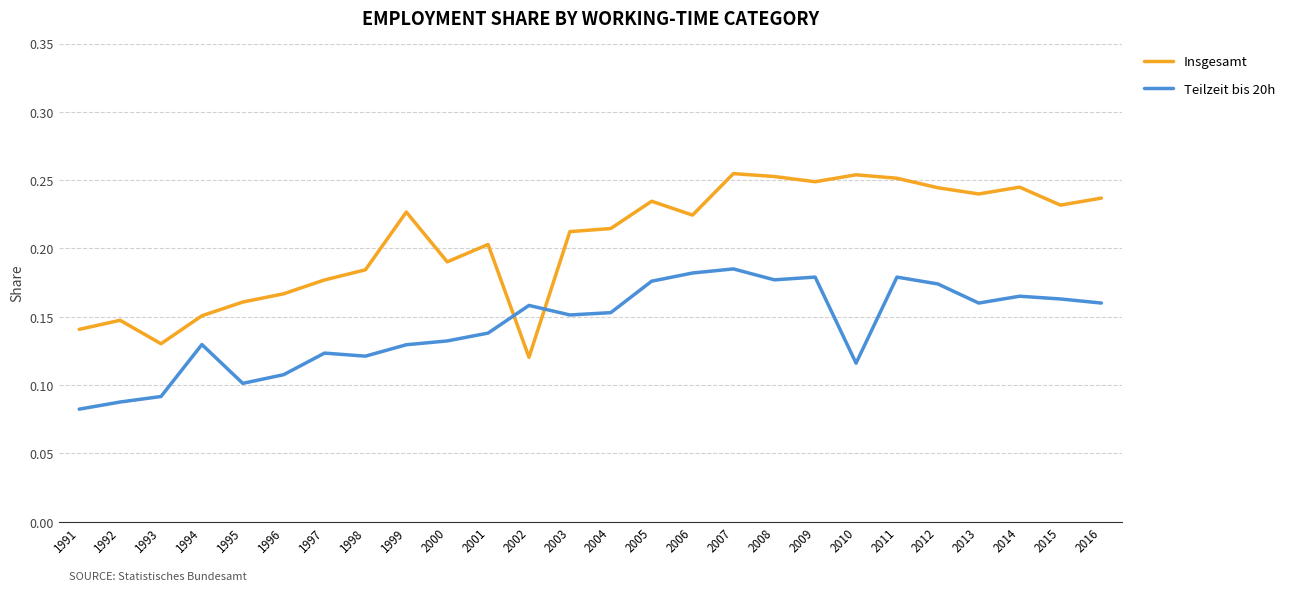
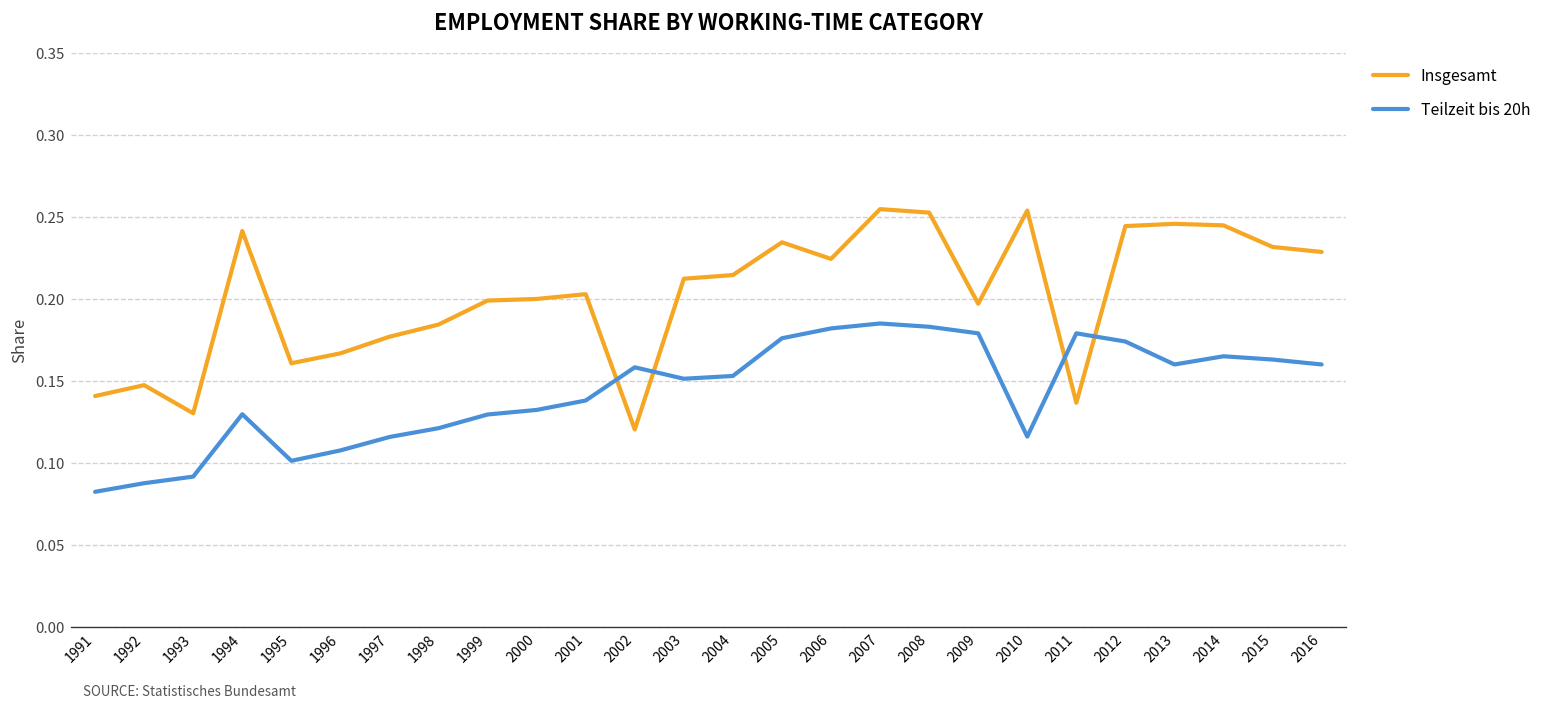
Insgesamt, 1994: 0.151 -> 0.241
Teilzeit bis 20h, 1997: 0.123 -> 0.116
Insgesamt, 1999: 0.227 -> 0.199
Insgesamt, 2000: 0.190 -> 0.200
Teilzeit bis 20h, 2008: 0.177 -> 0.183
Insgesamt, 2009: 0.249 -> 0.197
Insgesamt, 2011: 0.251 -> 0.137
Insgesamt, 2013: 0.240 -> 0.246
Insgesamt, 2016: 0.237 -> 0.229
